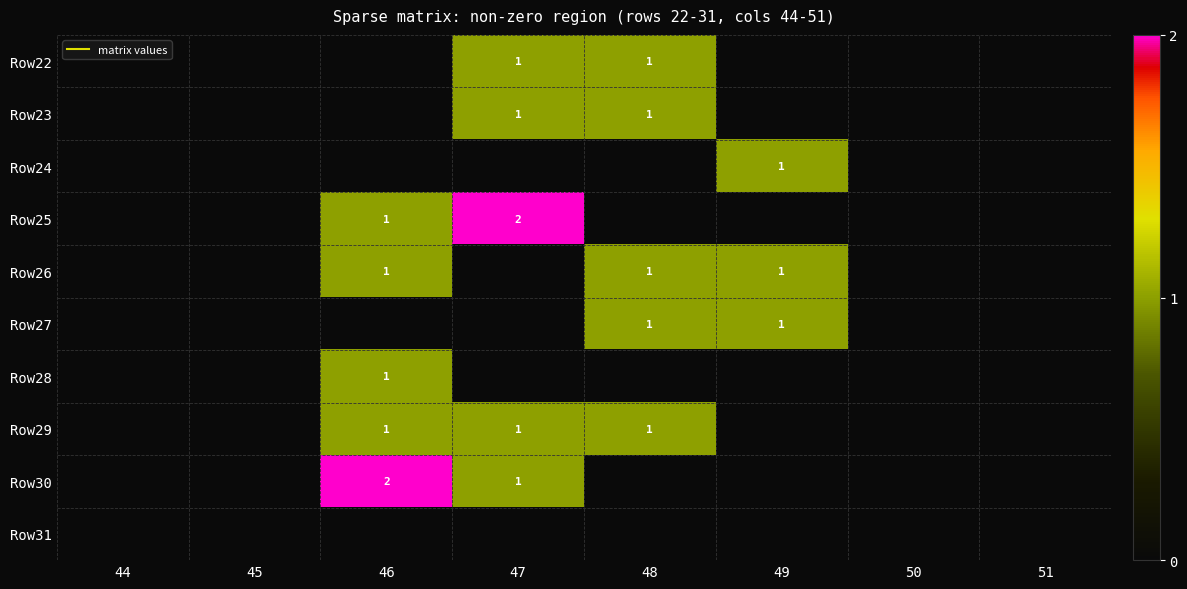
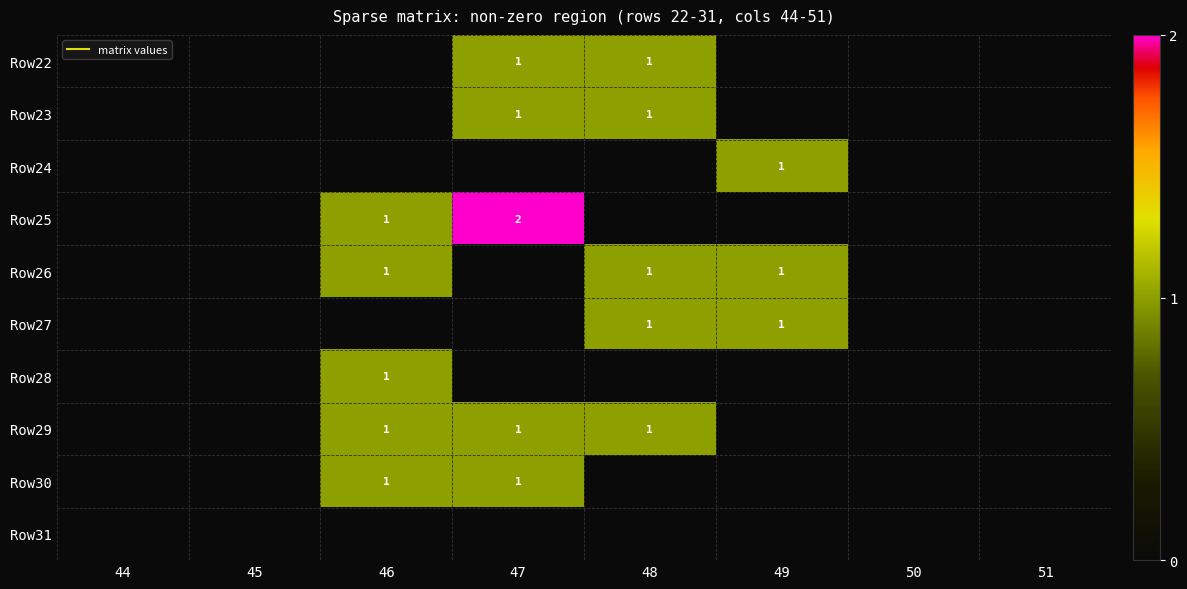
Row30, 46: 2 -> 1
